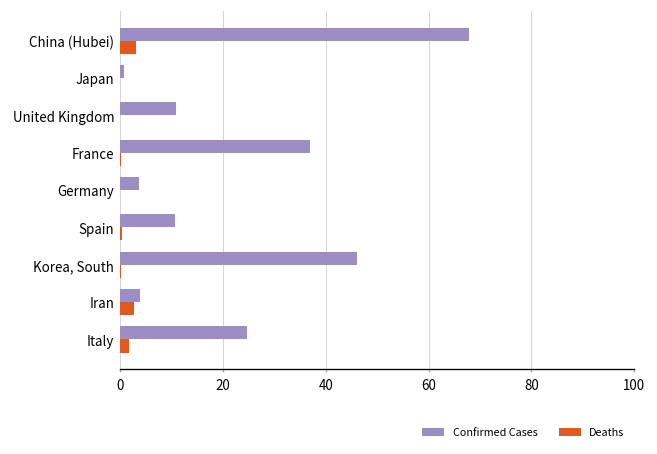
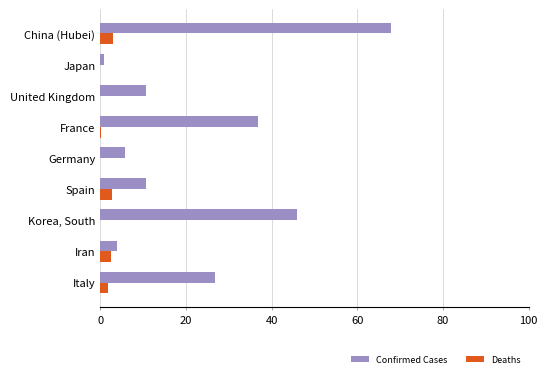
Confirmed Cases, Germany: 4 -> 6
Deaths, Spain: 0 -> 3
Confirmed Cases, Italy: 25 -> 27
